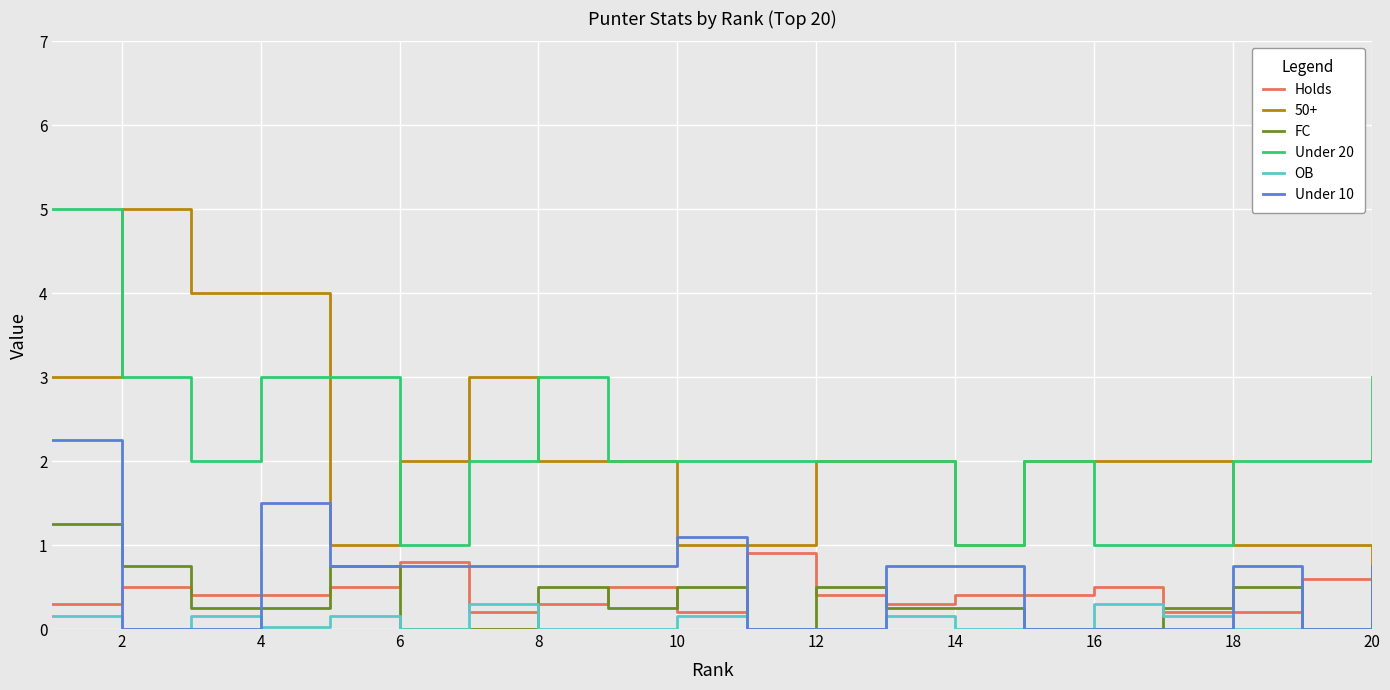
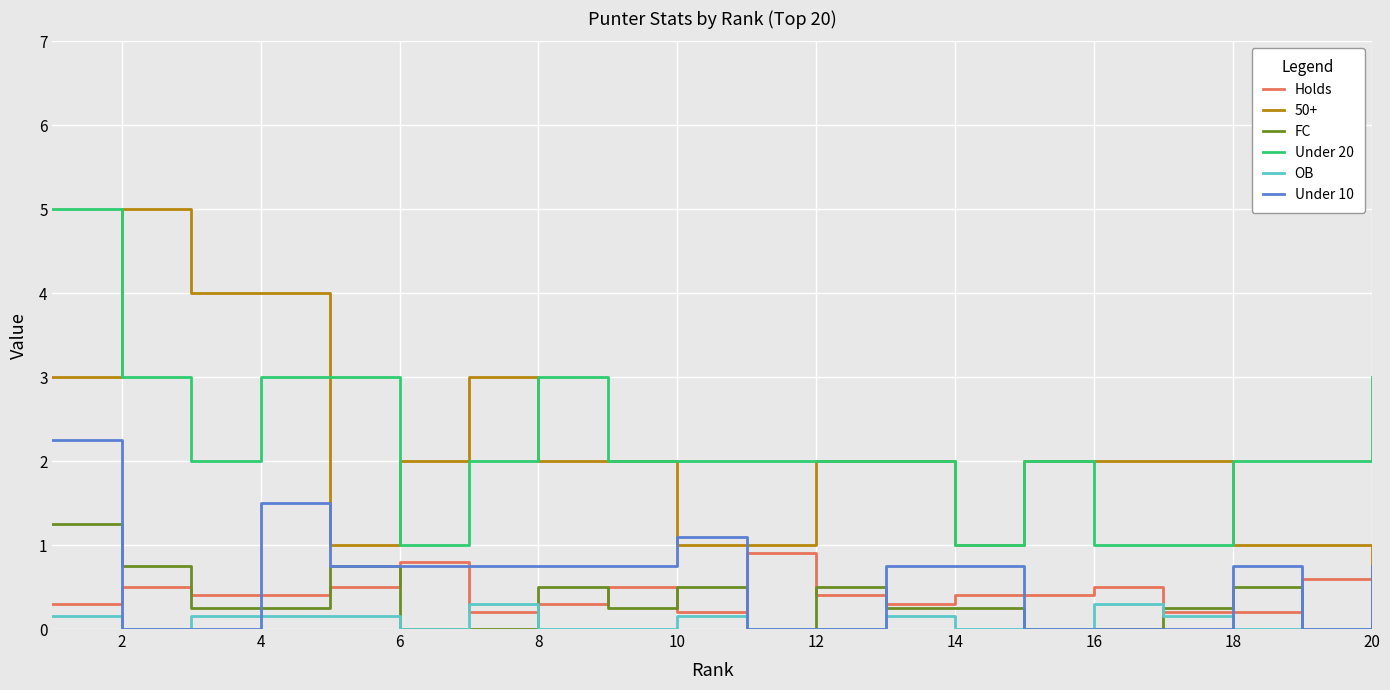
OB, 4: 0.0 -> 0.2
